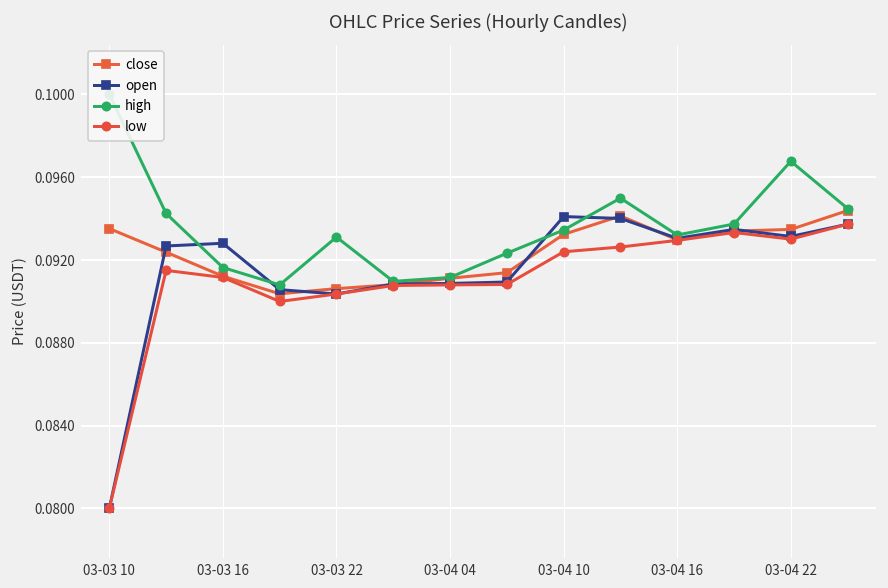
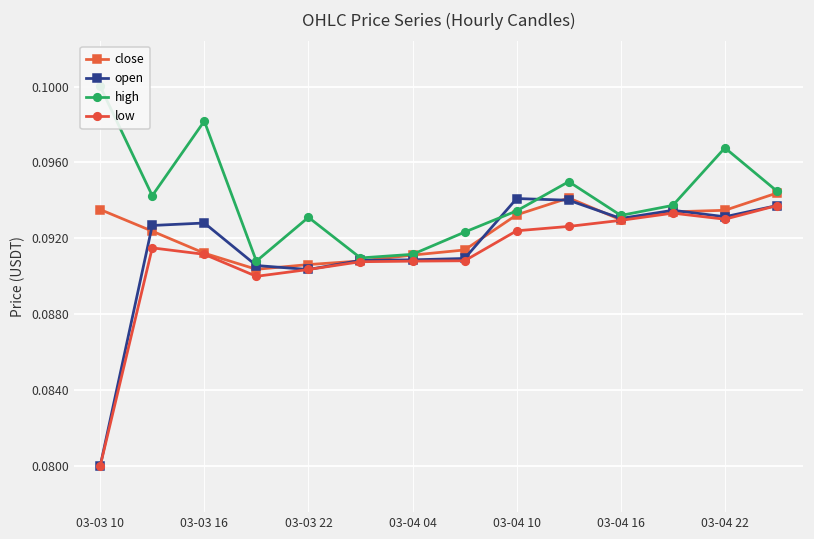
high, 03-03 16: 0.0916 -> 0.0982
